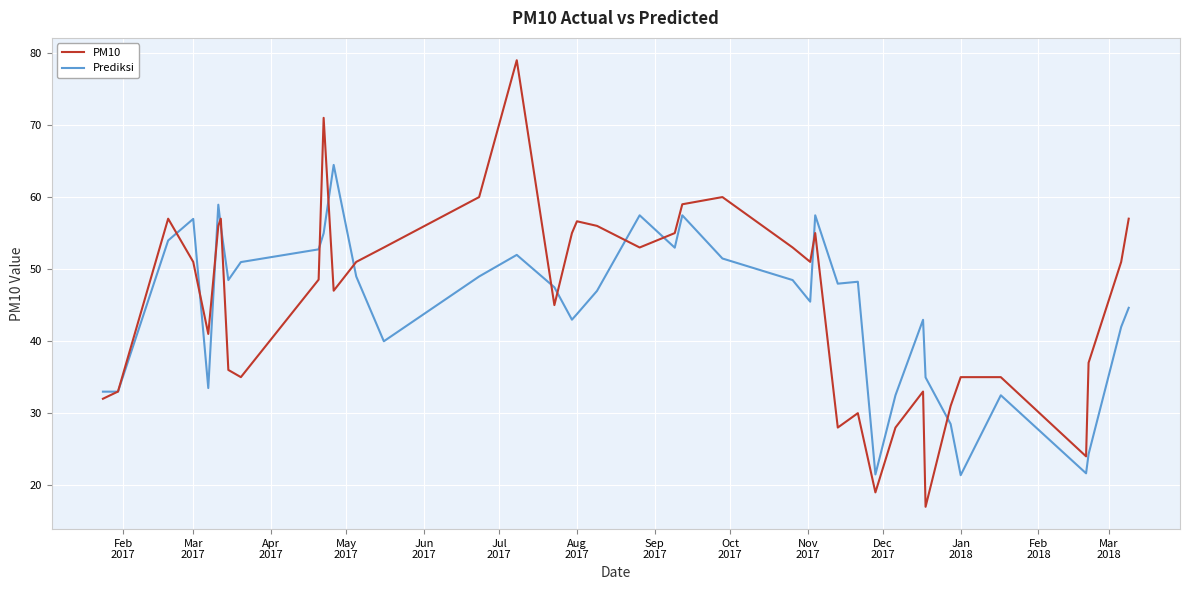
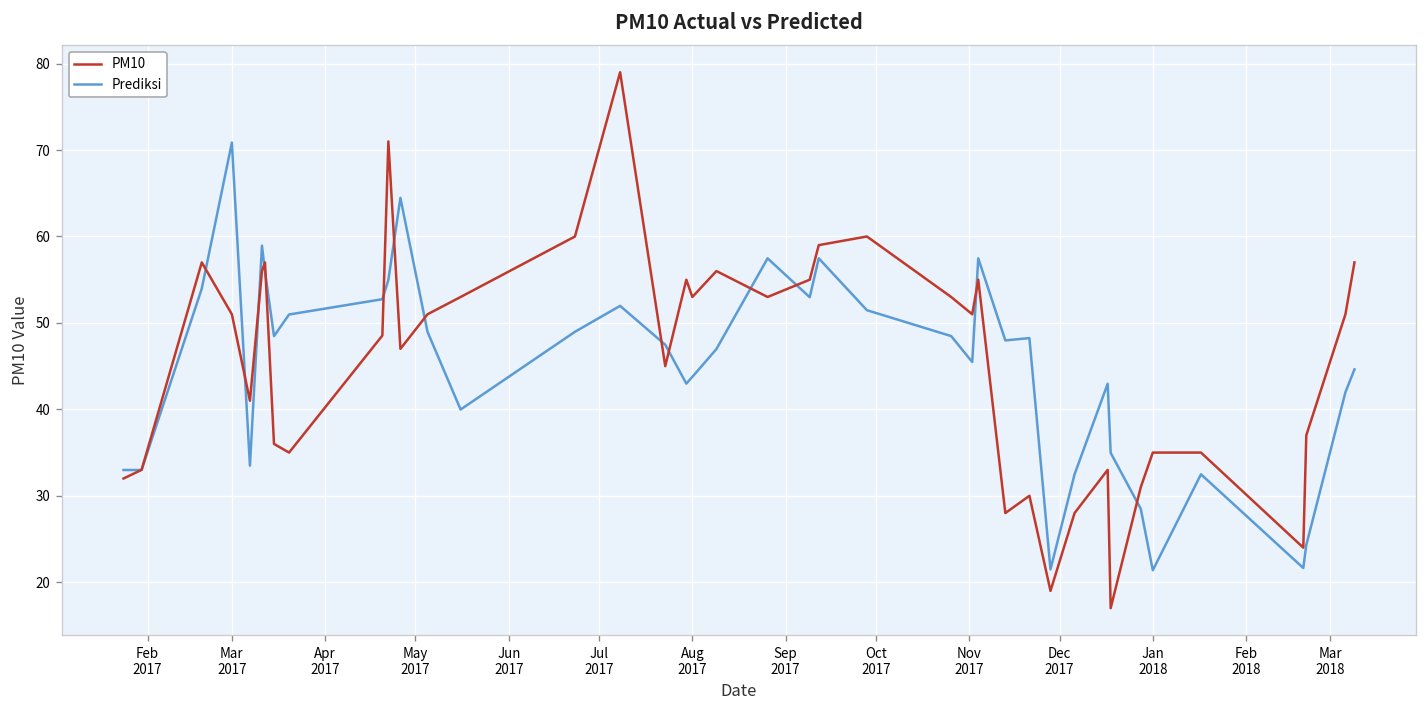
Prediksi, Mar 2017: 57 -> 71
PM10, Aug 2017: 57 -> 53
